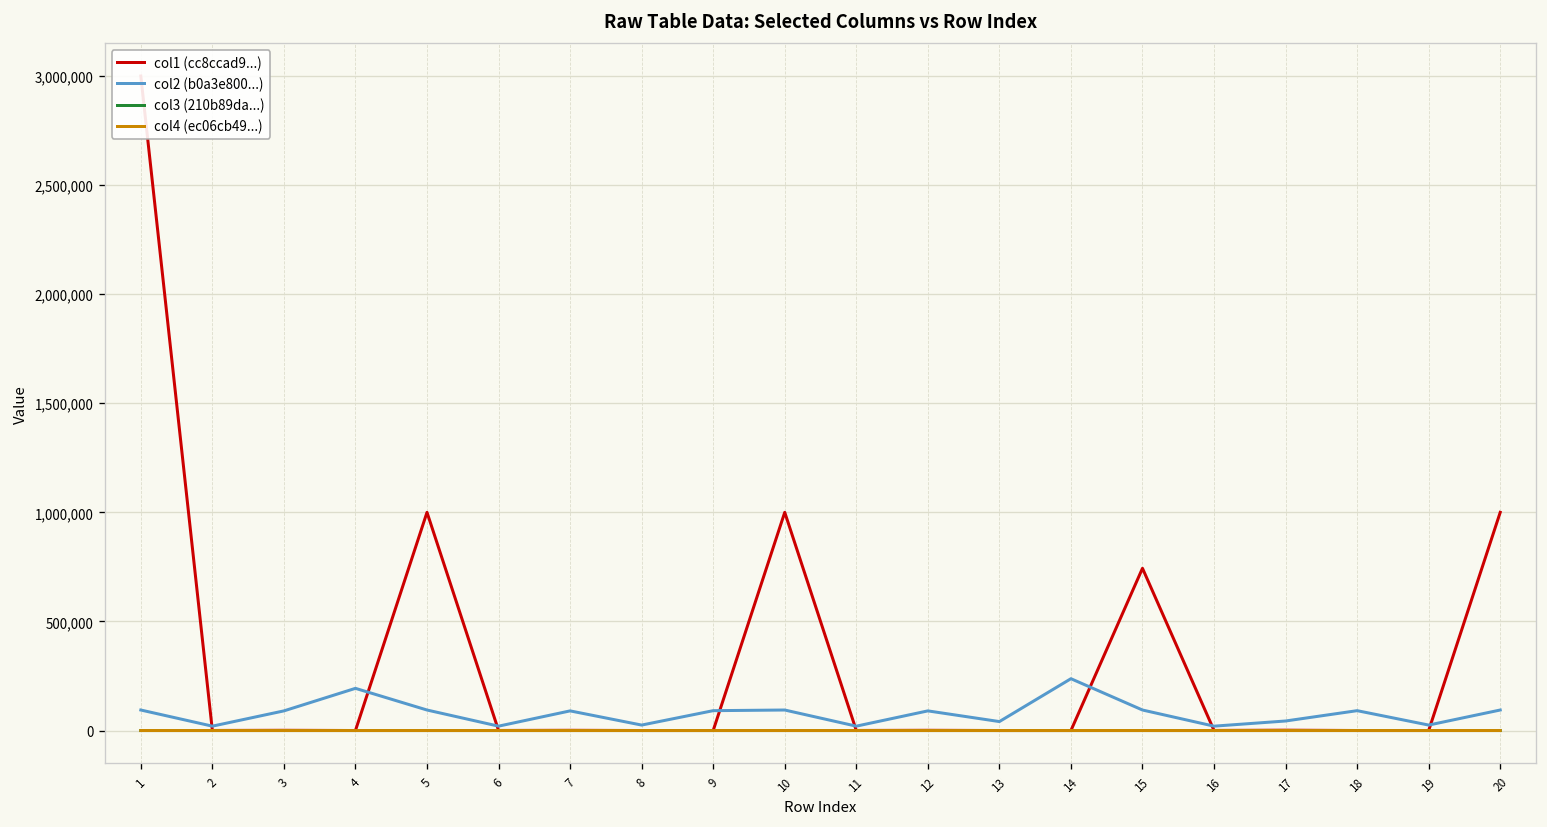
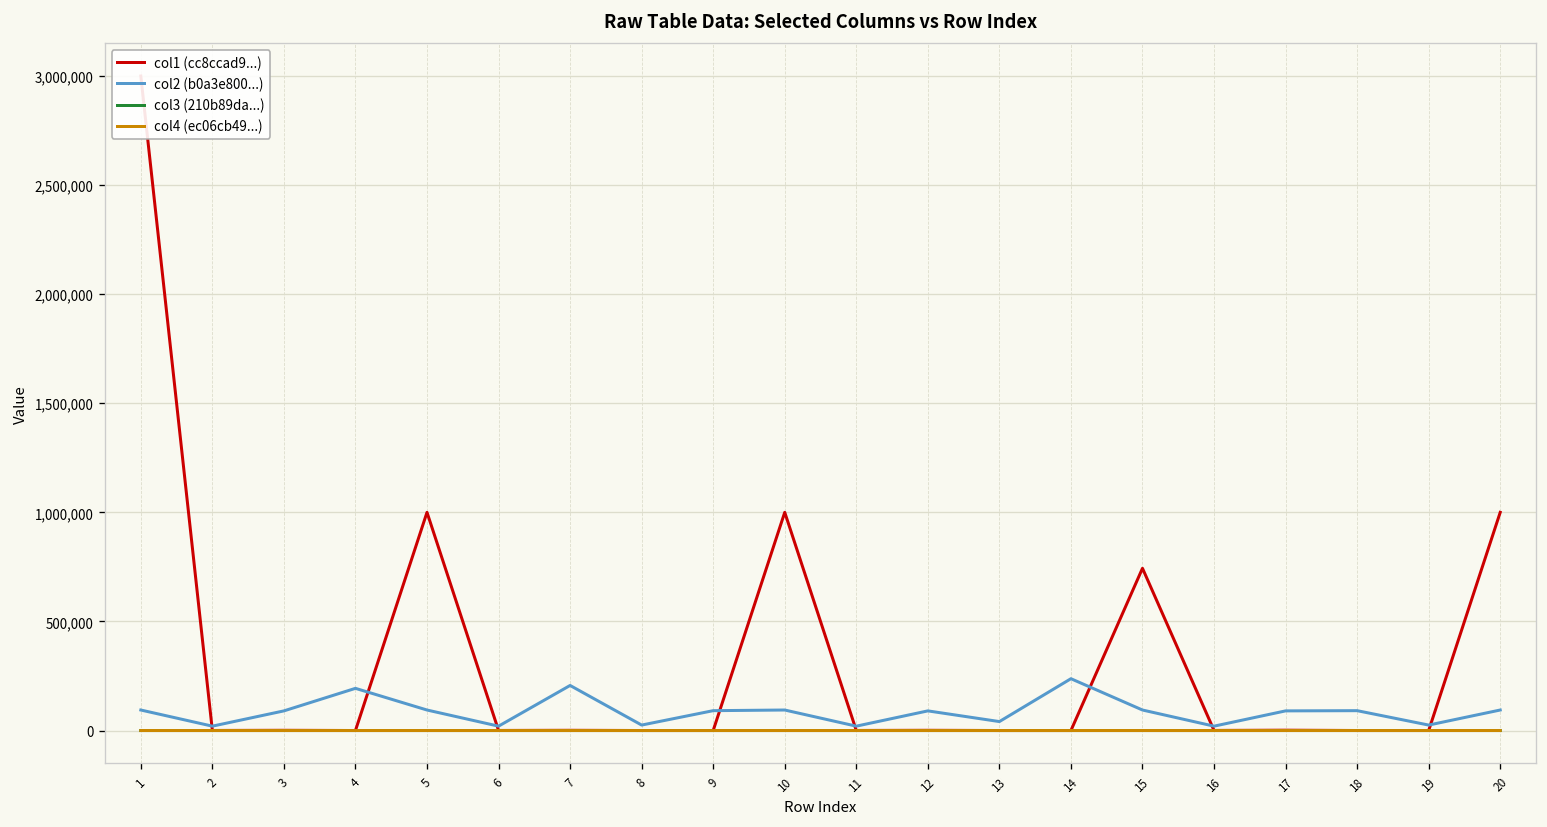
col2 (b0a3e800...), 7: 90,000 -> 210,000
col2 (b0a3e800...), 17: 40,000 -> 90,000
